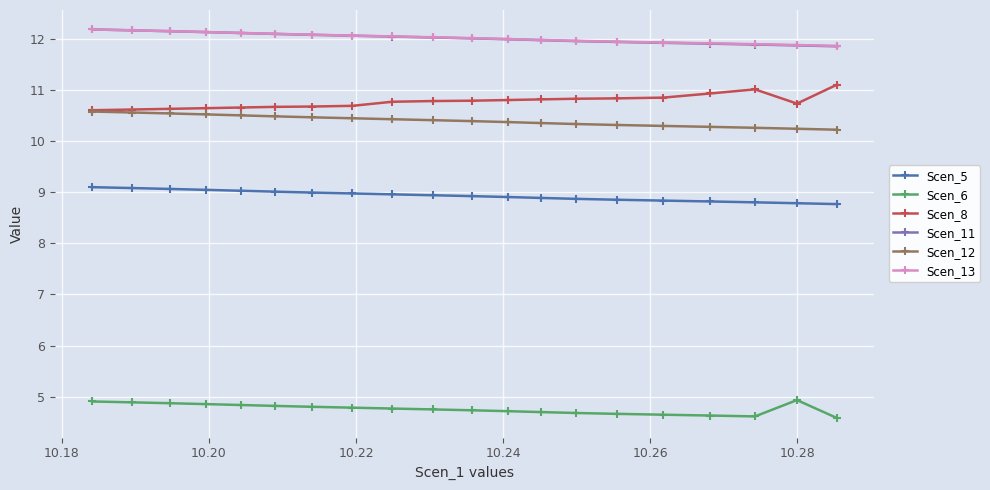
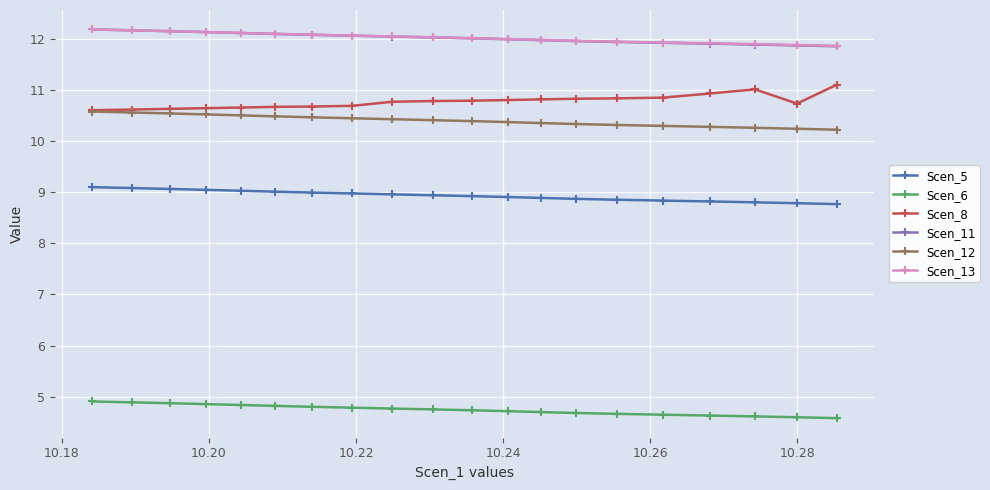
Scen_6, 10.28: 4.9 -> 4.6
